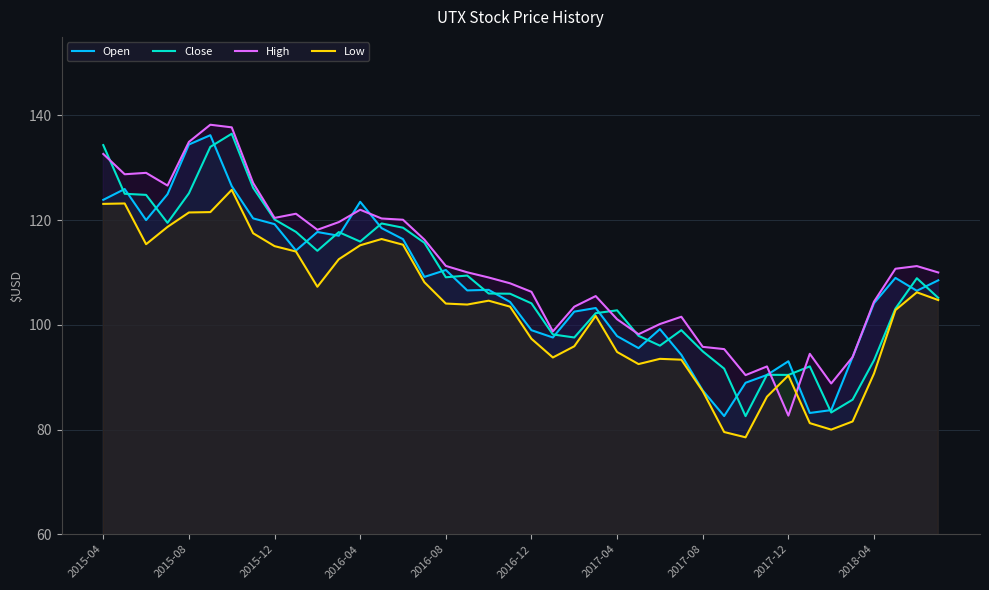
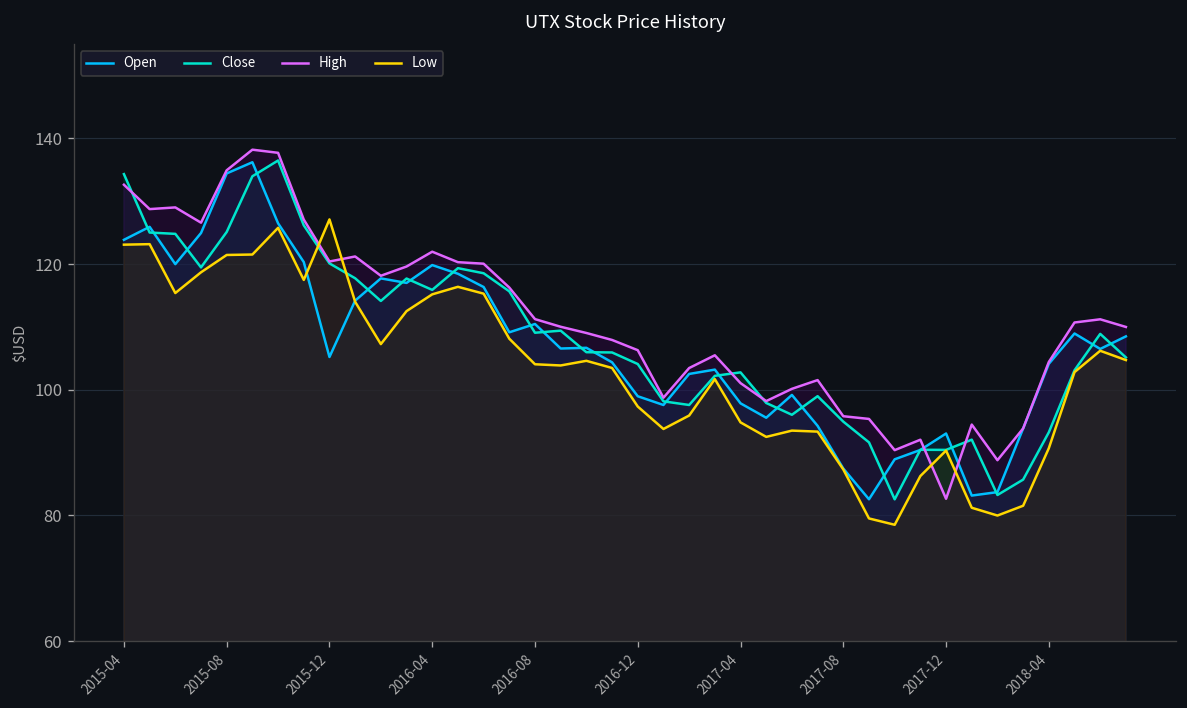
Open, 2015-12: 119 -> 105
Low, 2015-12: 115 -> 127
Open, 2016-04: 124 -> 120
